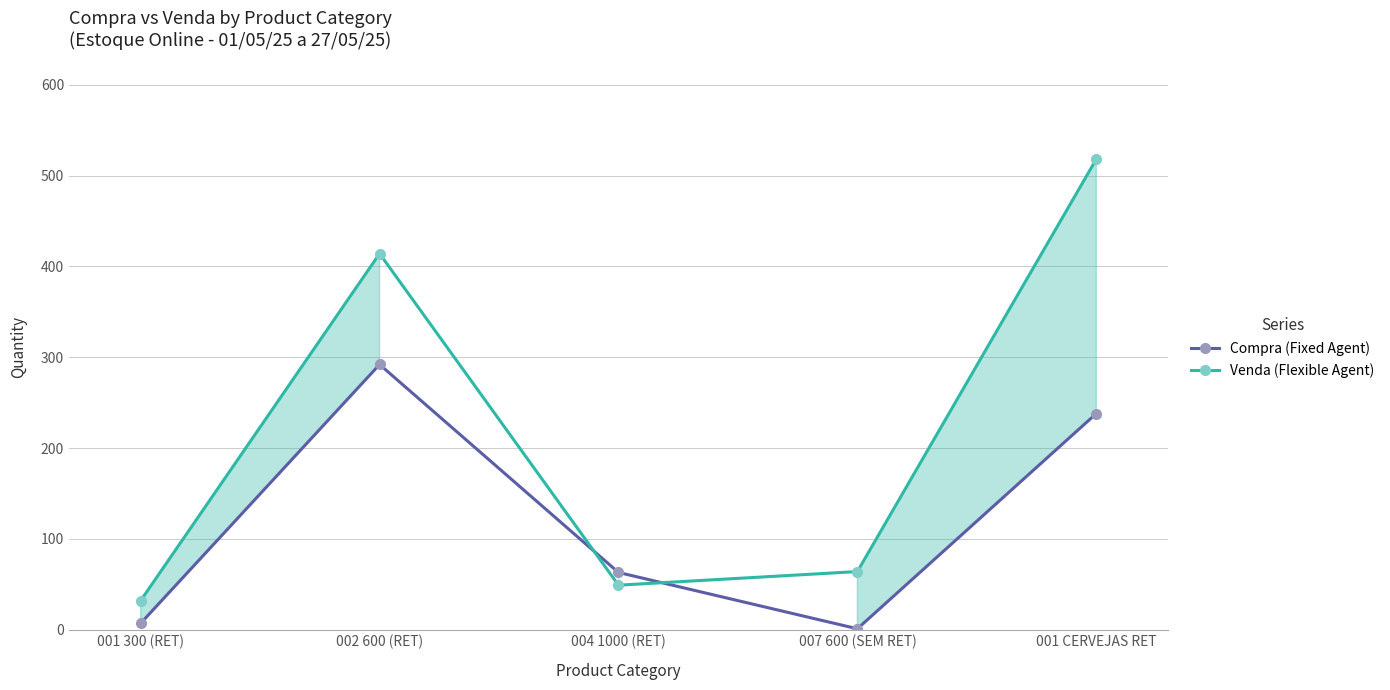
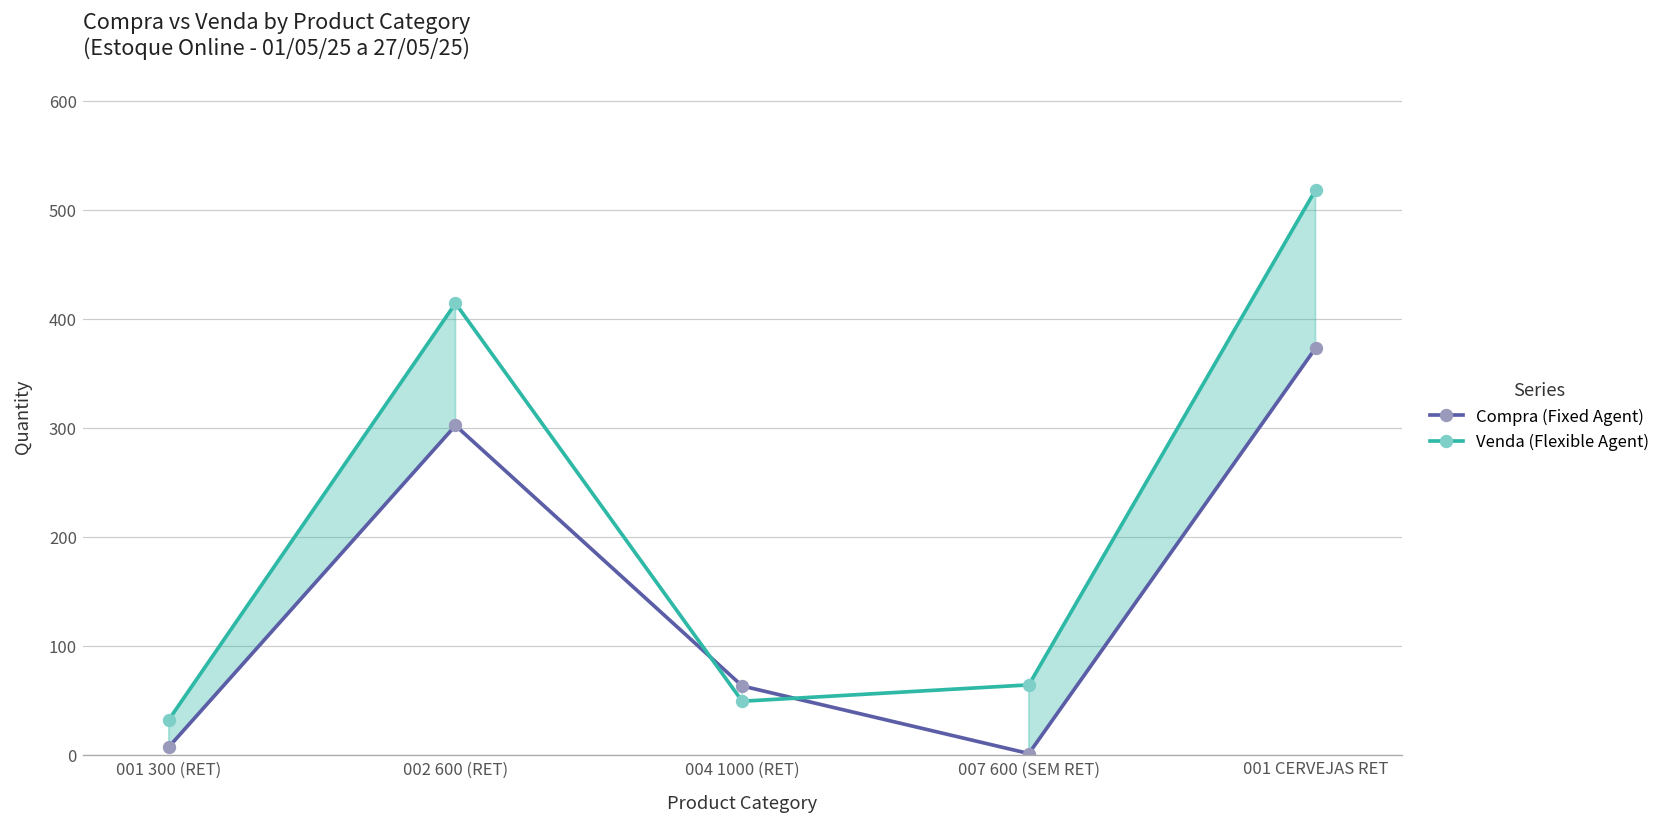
Compra (Fixed Agent), 002 600 (RET): 290 -> 300
Compra (Fixed Agent), 001 CERVEJAS RET: 240 -> 370
